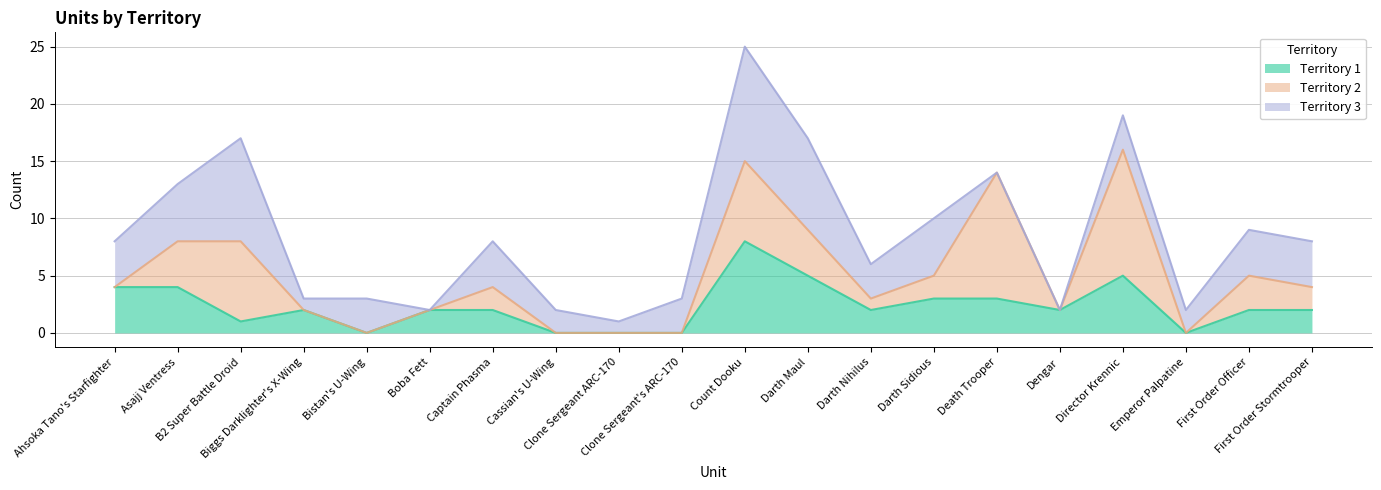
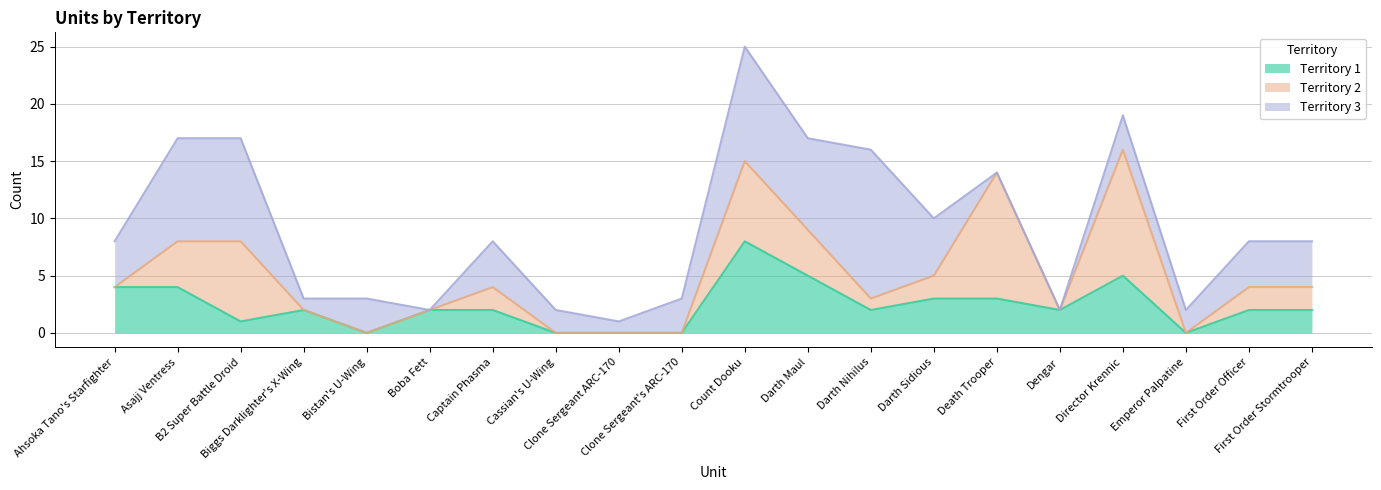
Territory 3, Asajj Ventress: 5 -> 9
Territory 3, Darth Nihilus: 3 -> 13
Territory 2, First Order Officer: 3 -> 2
